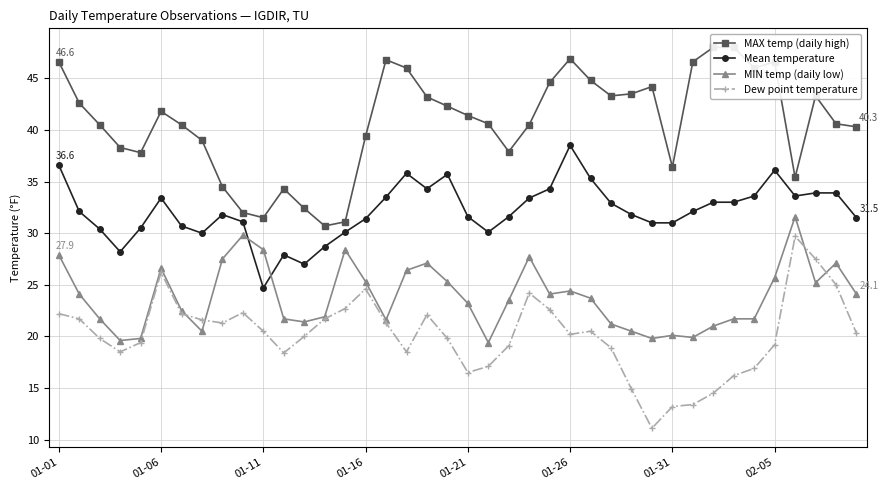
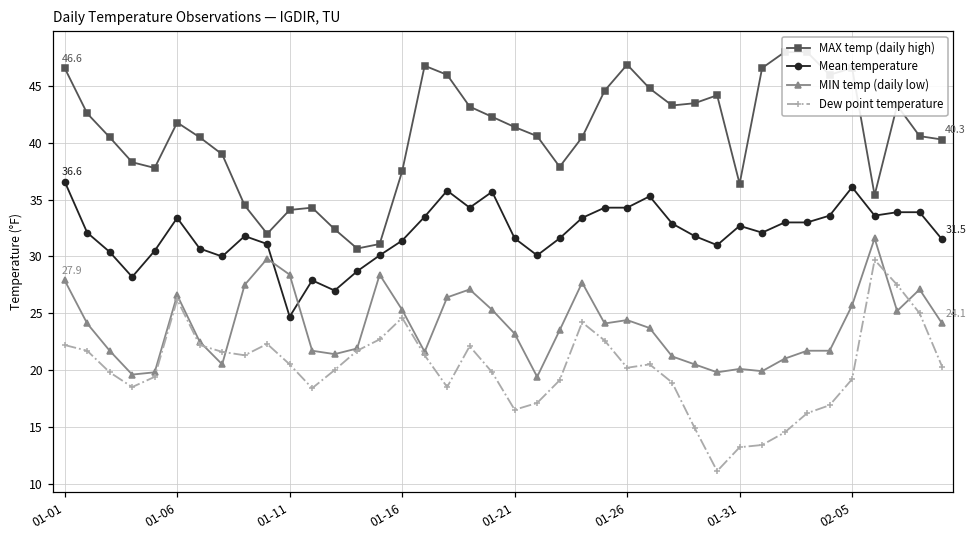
MAX temp (daily high), 01-11: 31.5 -> 34.1
MAX temp (daily high), 01-16: 39.4 -> 37.5
Mean temperature, 01-26: 38.5 -> 34.3
Mean temperature, 01-31: 31.0 -> 32.7
